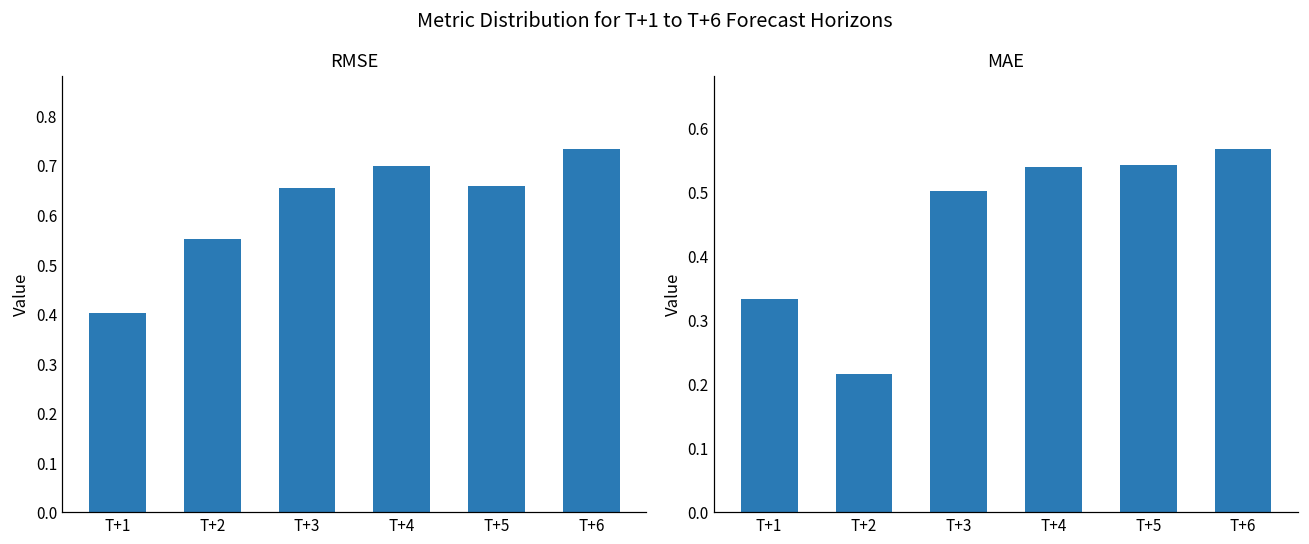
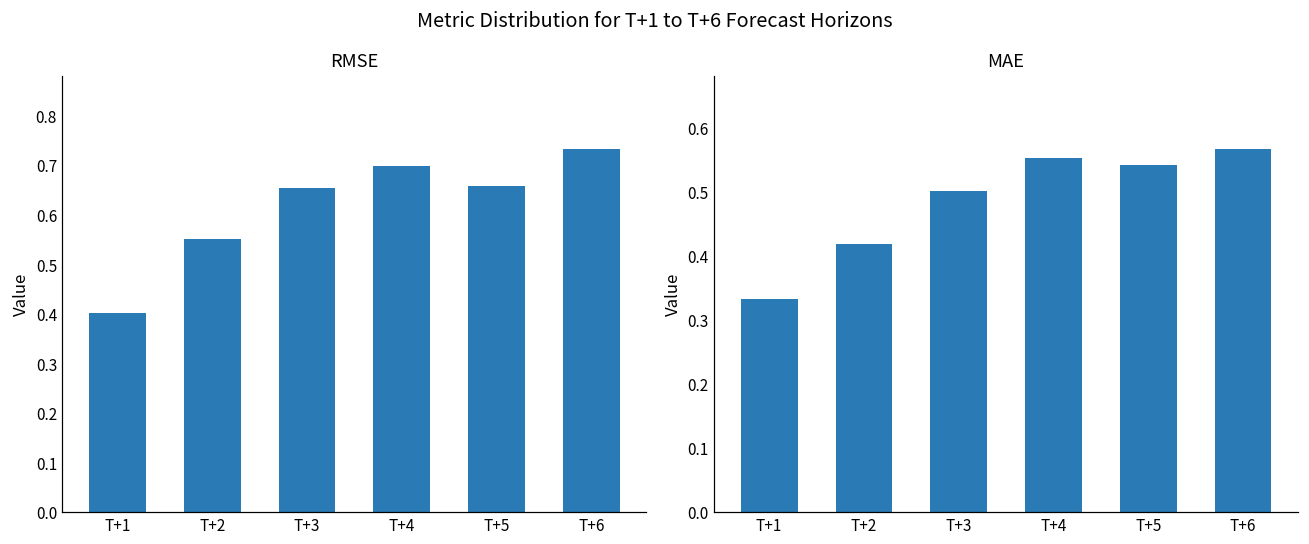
MAE, T+2: 0.22 -> 0.42
MAE, T+4: 0.54 -> 0.55
